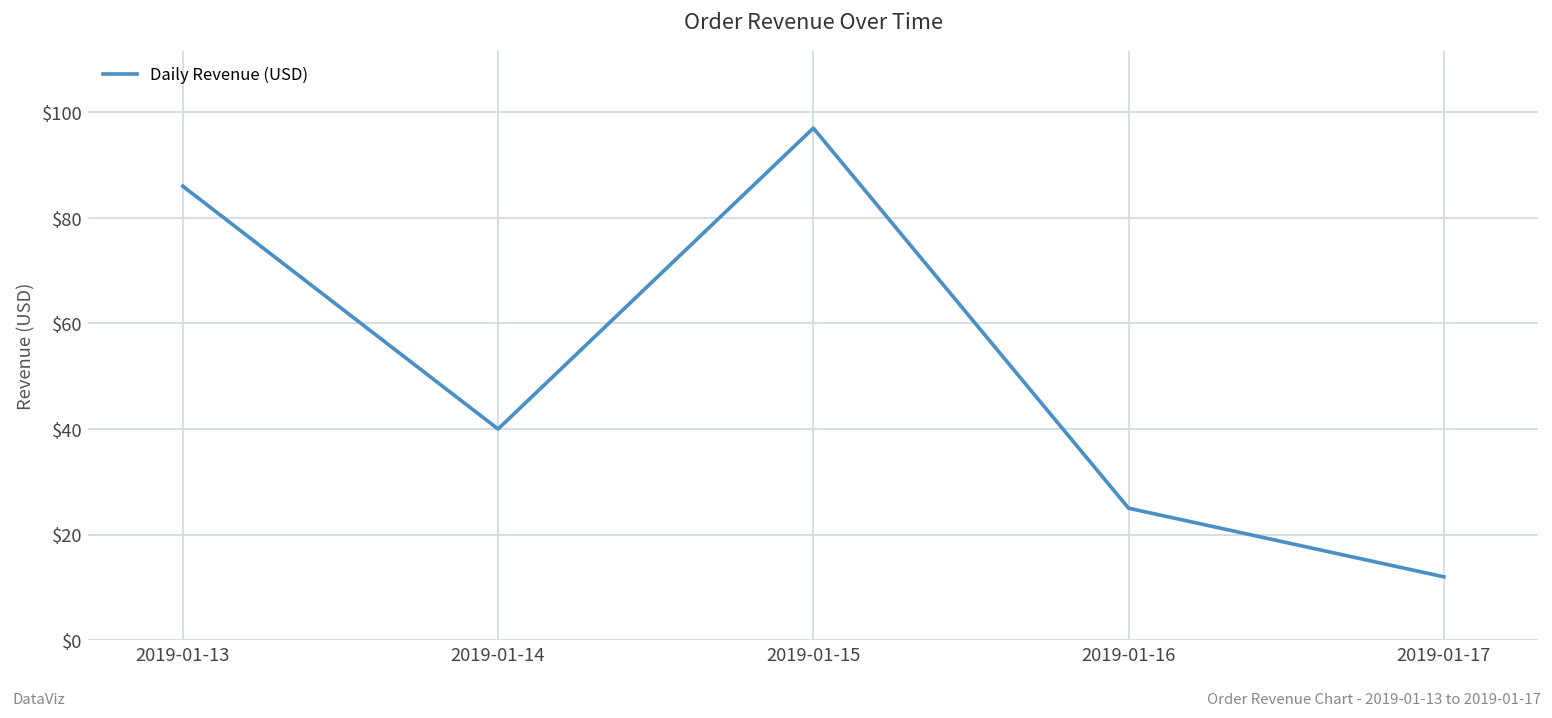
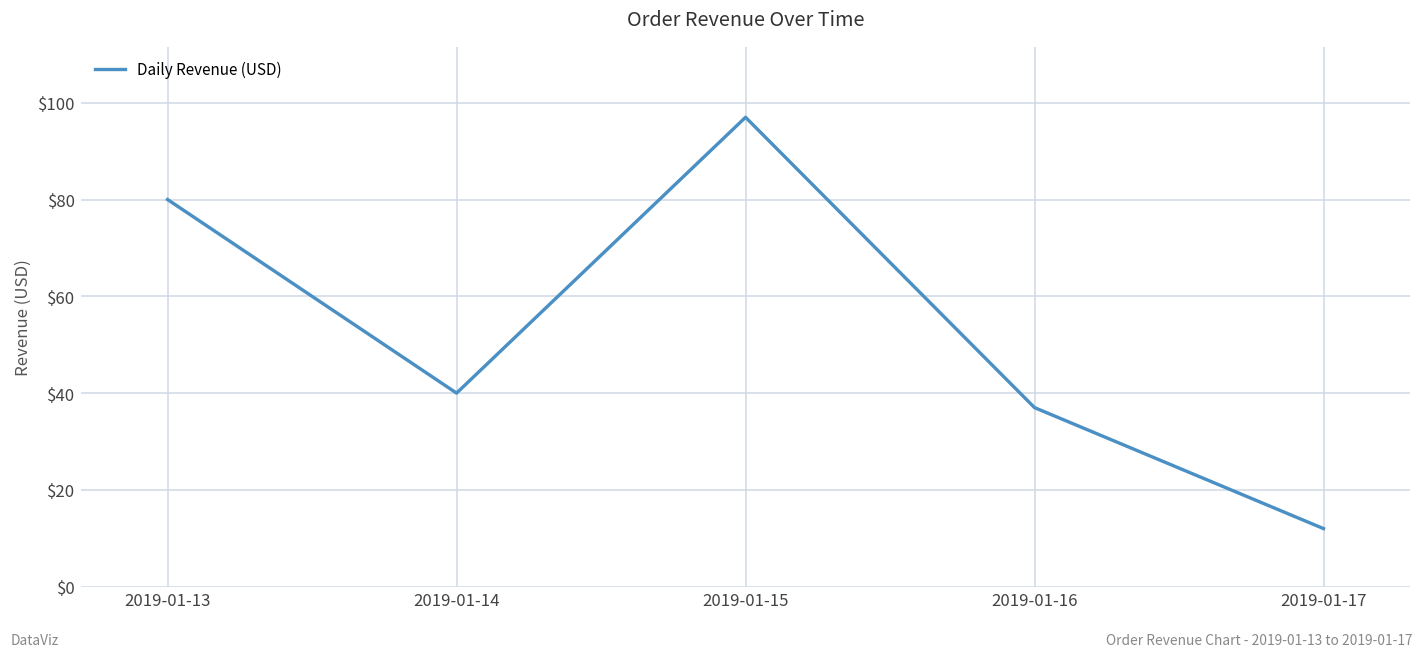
2019-01-13: $86 -> $80
2019-01-16: $25 -> $37
